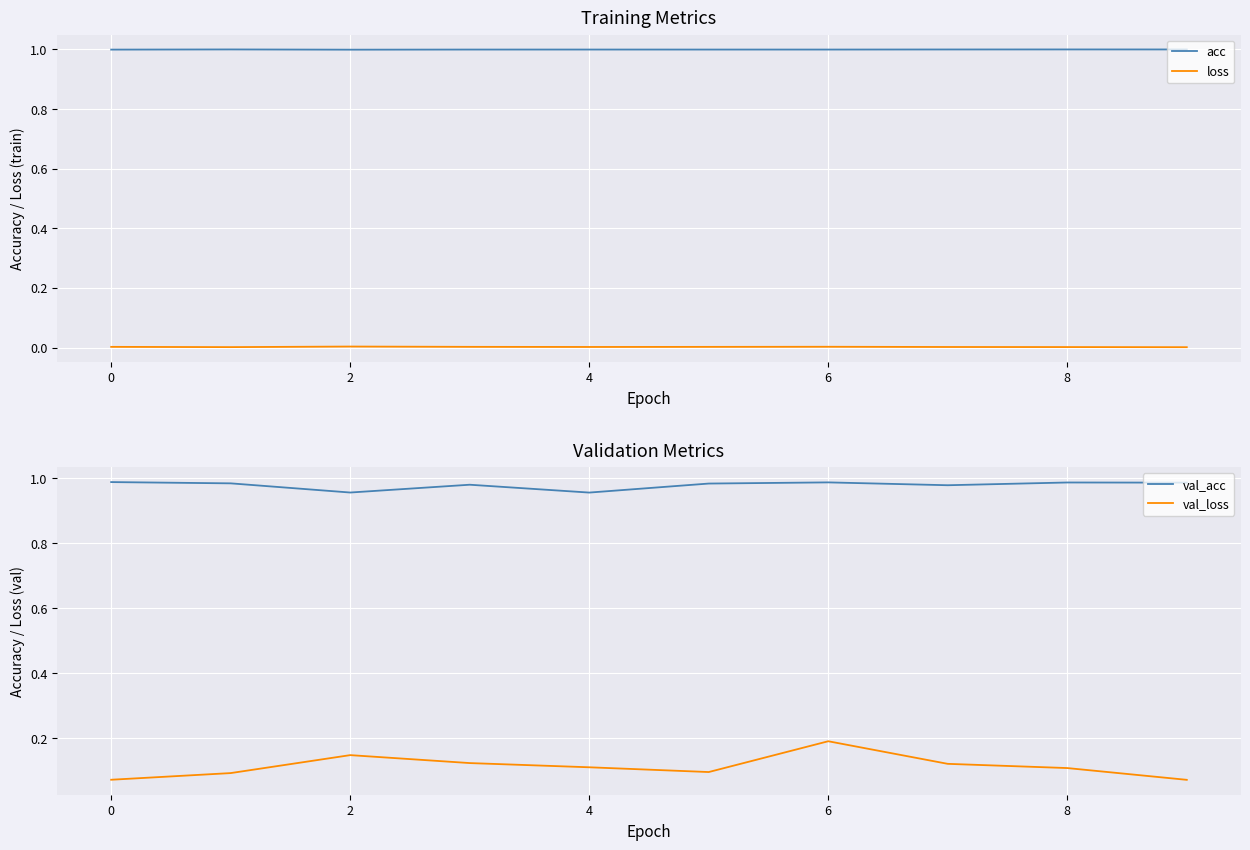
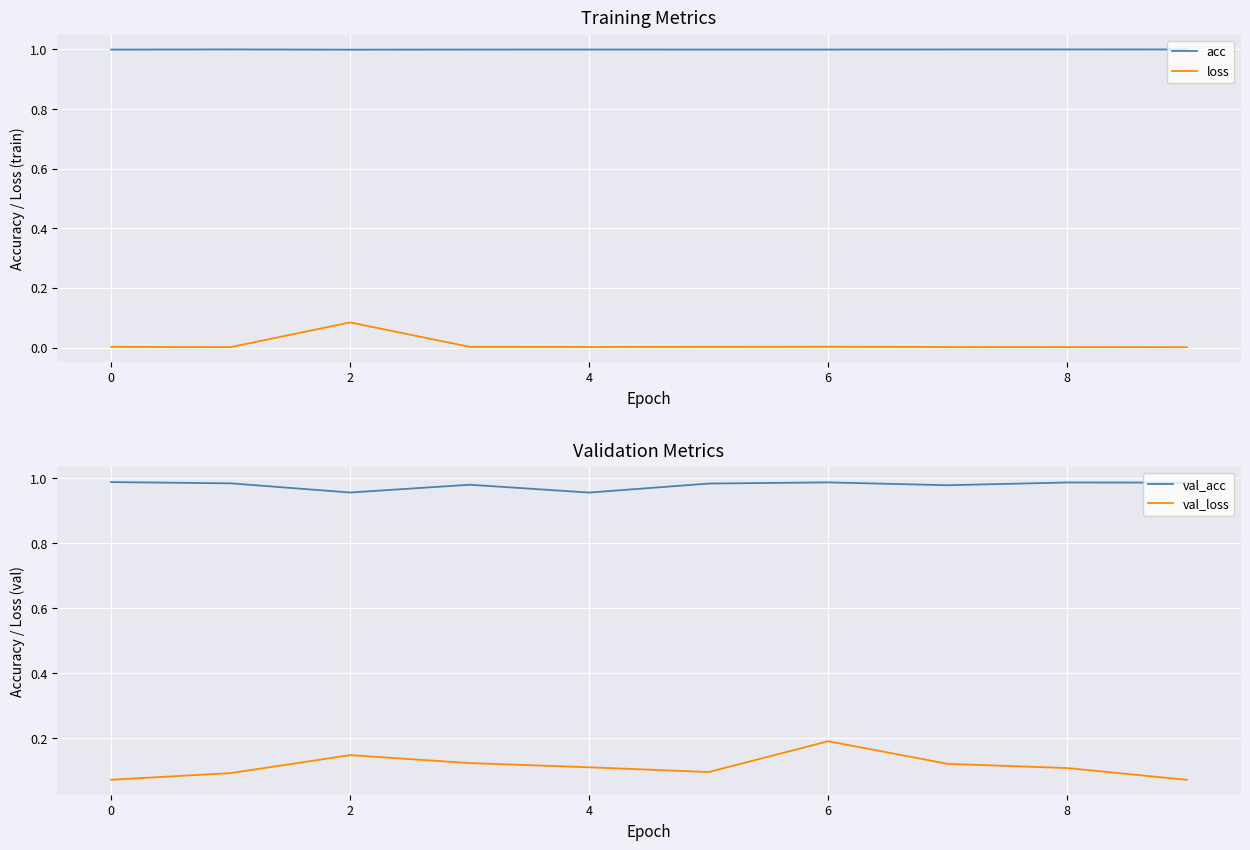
Training Metrics, loss, 2: 0.00 -> 0.08
